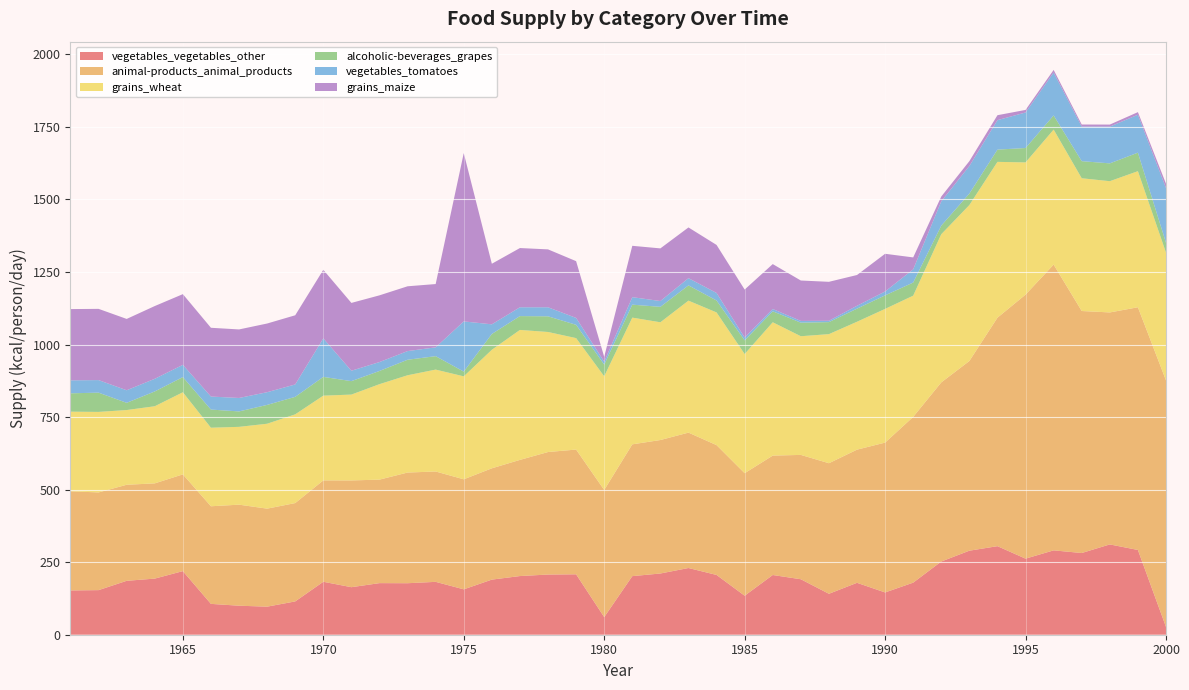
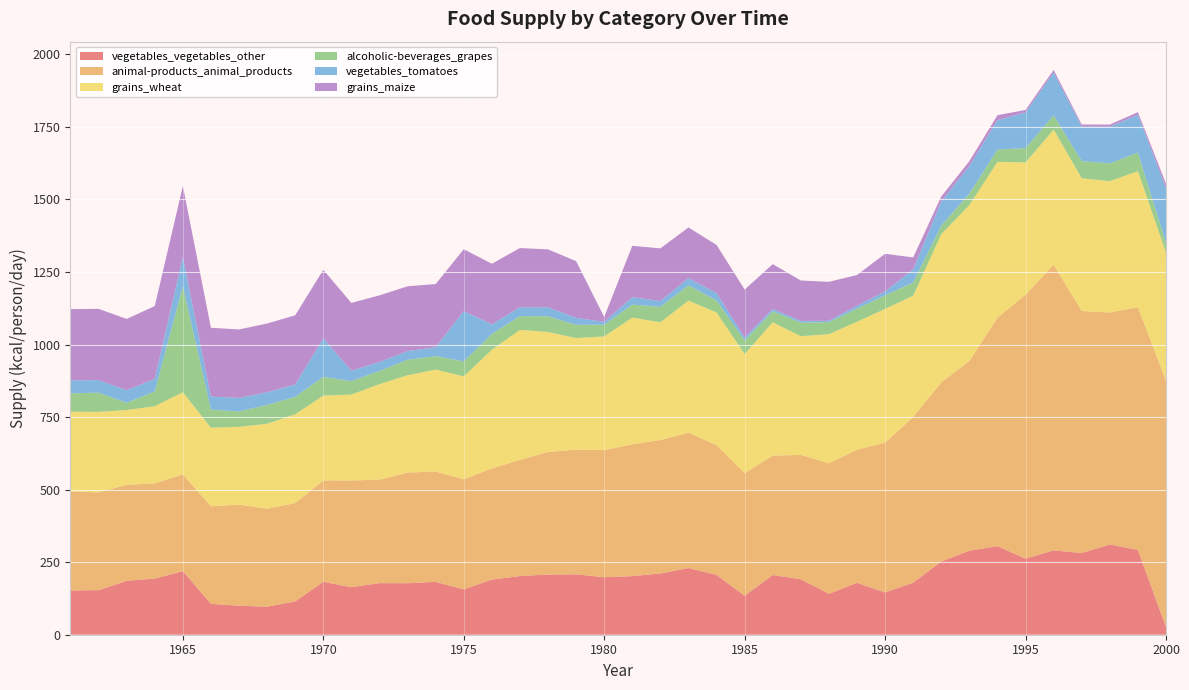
alcoholic-beverages_grapes, 1965: 50 -> 360
vegetables_tomatoes, 1965: 40 -> 100
alcoholic-beverages_grapes, 1975: 20 -> 50
grains_maize, 1975: 580 -> 210
vegetables_vegetables_other, 1980: 60 -> 200
